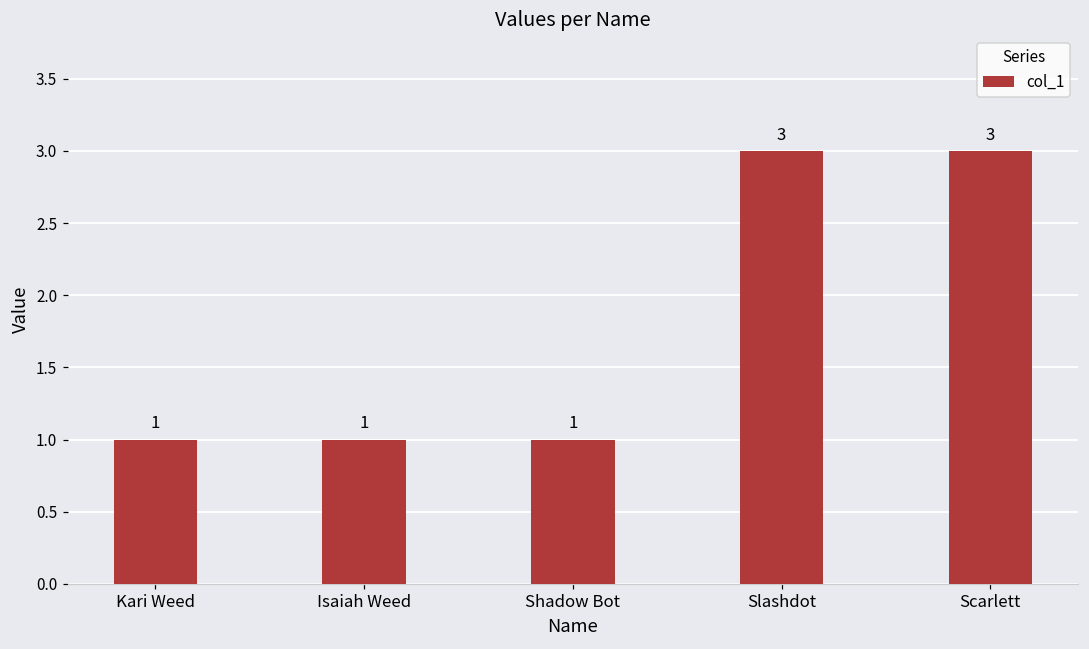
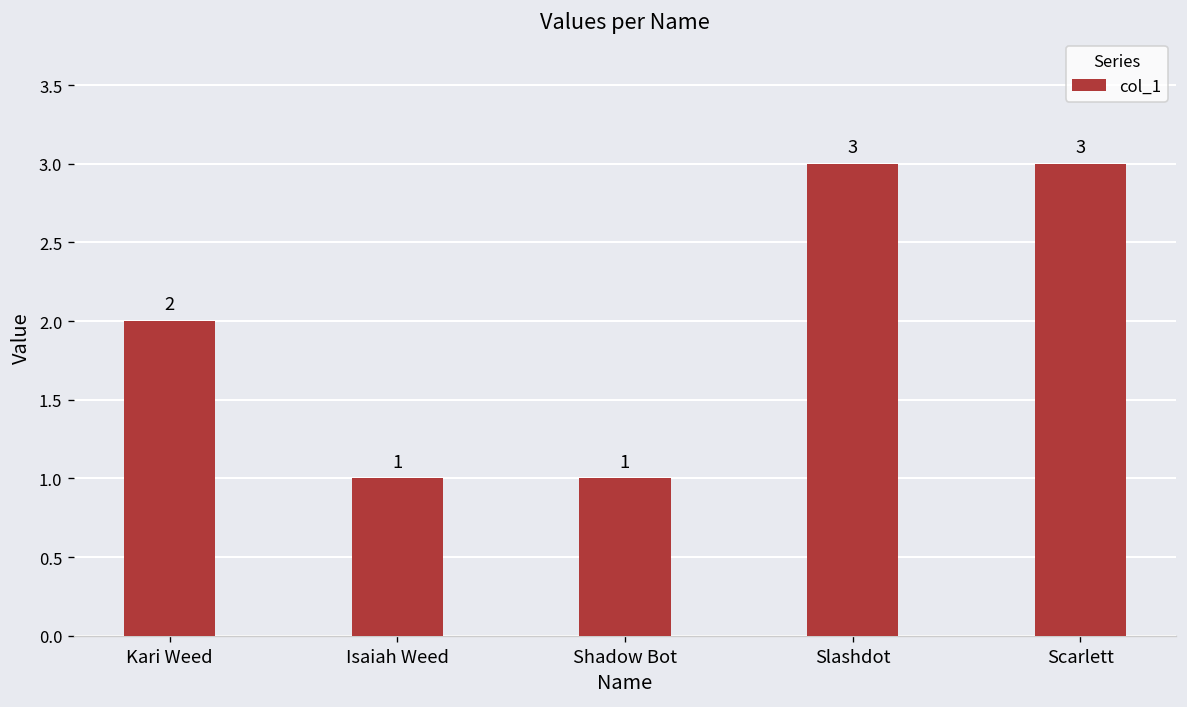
Kari Weed: 1 -> 2
